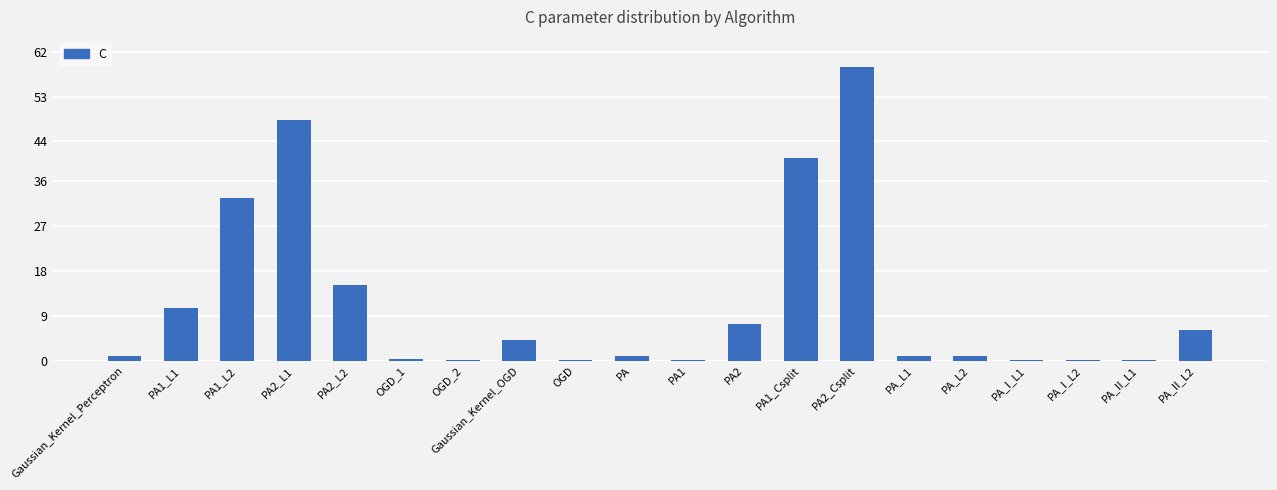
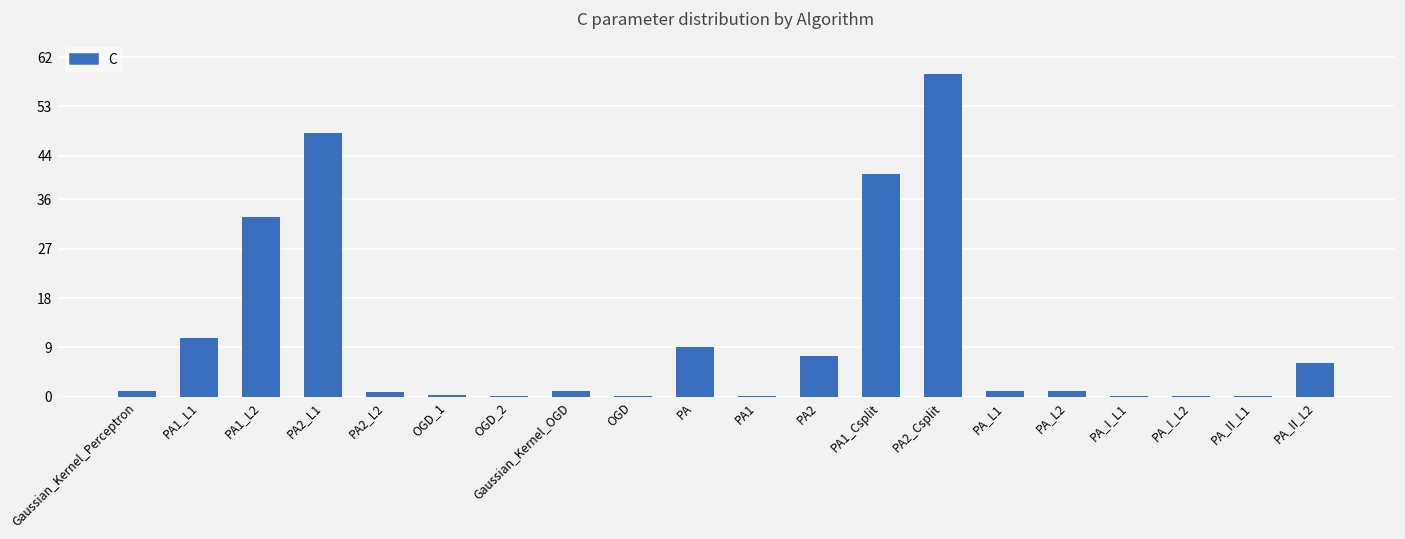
PA2_L2: 15 -> 1
Gaussian_Kernel_OGD: 4 -> 1
PA: 1 -> 9
